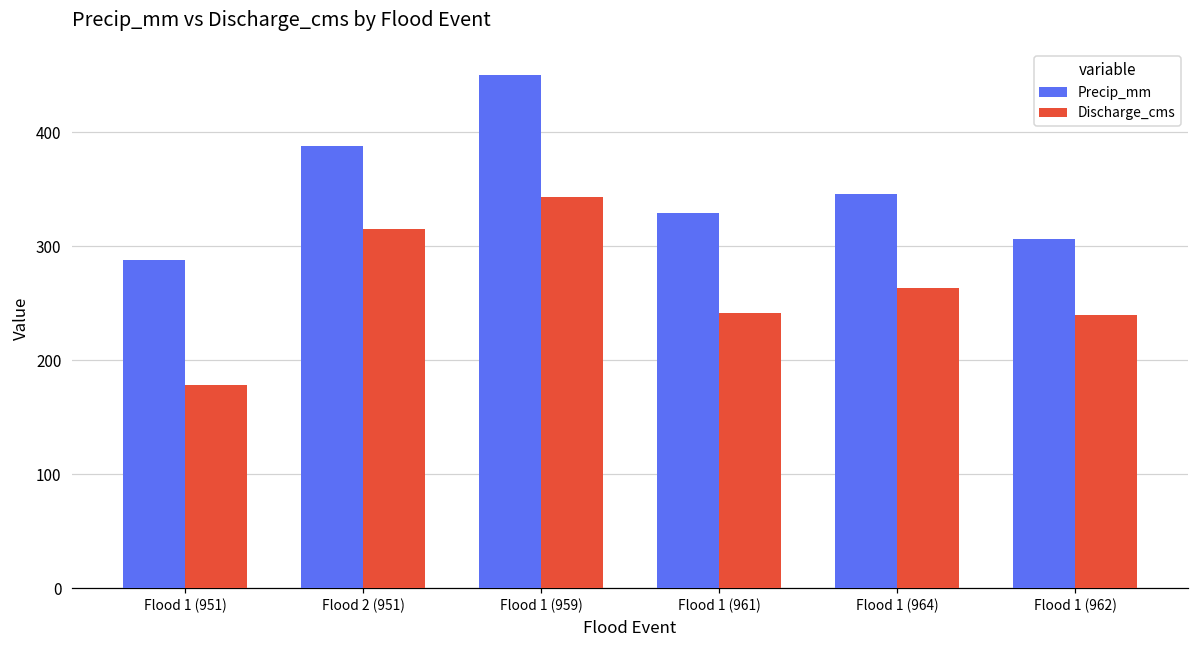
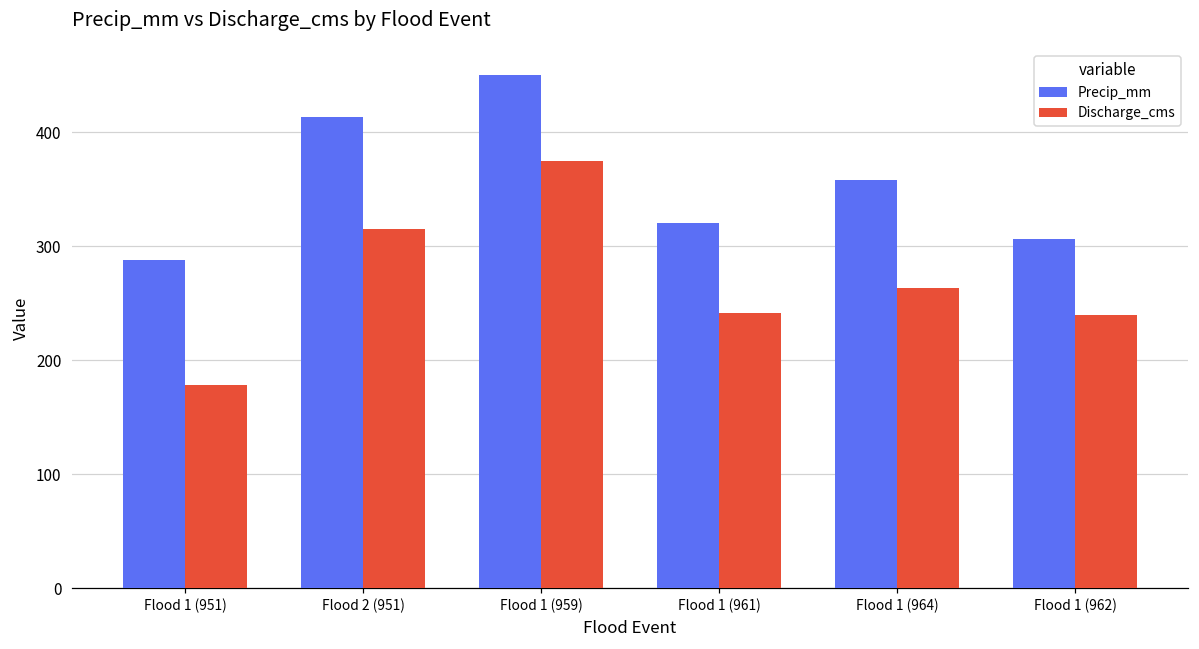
Precip_mm, Flood 2 (951): 388 -> 413
Discharge_cms, Flood 1 (959): 344 -> 375
Precip_mm, Flood 1 (961): 329 -> 320
Precip_mm, Flood 1 (964): 346 -> 359
